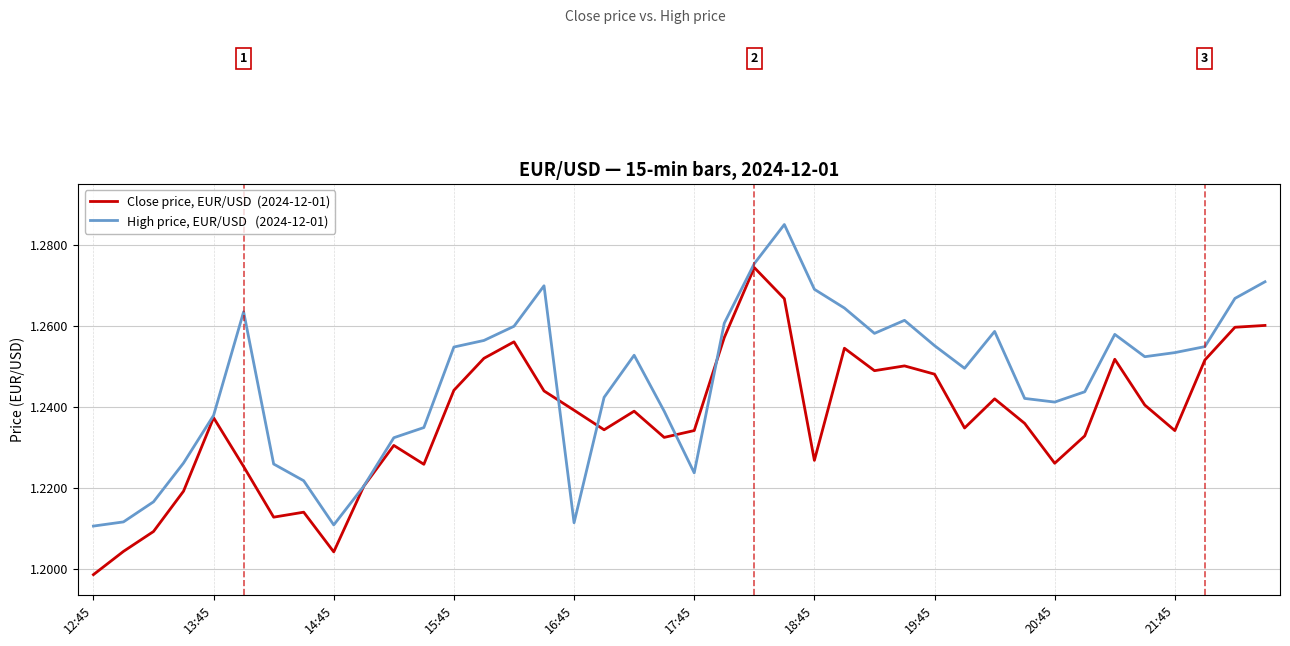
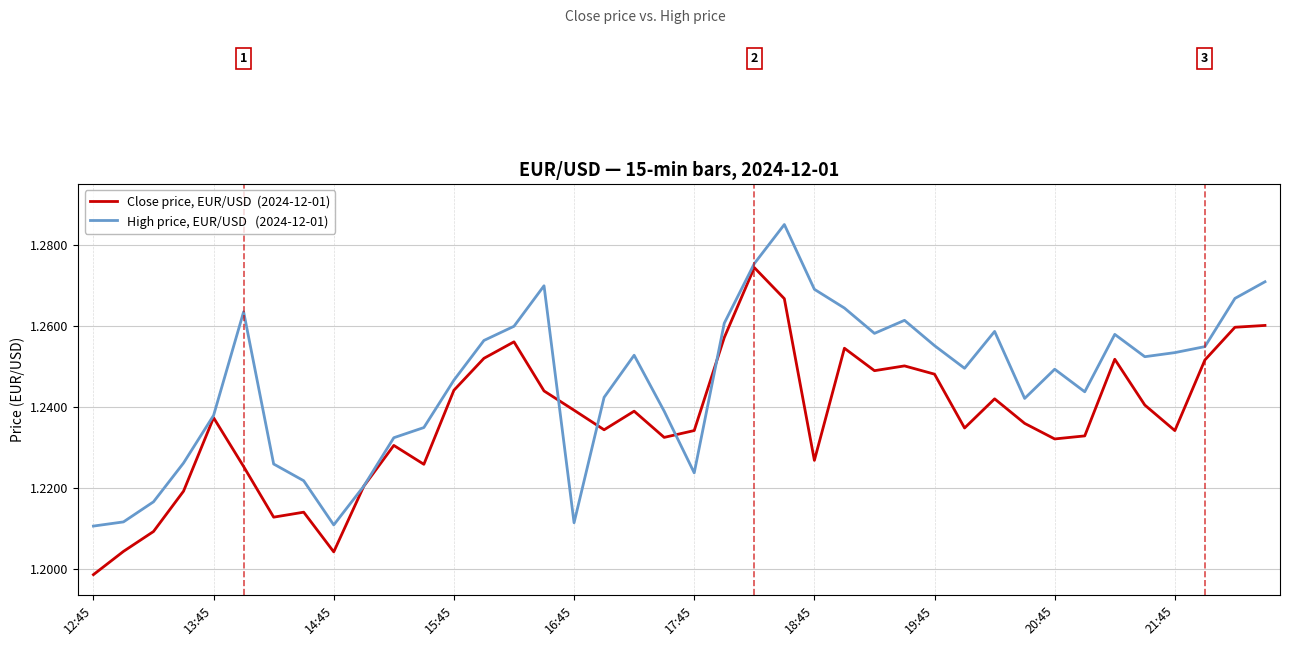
High price, EUR/USD (2024-12-01), 15:45: 1.255 -> 1.247
Close price, EUR/USD (2024-12-01), 20:45: 1.226 -> 1.232
High price, EUR/USD (2024-12-01), 20:45: 1.241 -> 1.249
